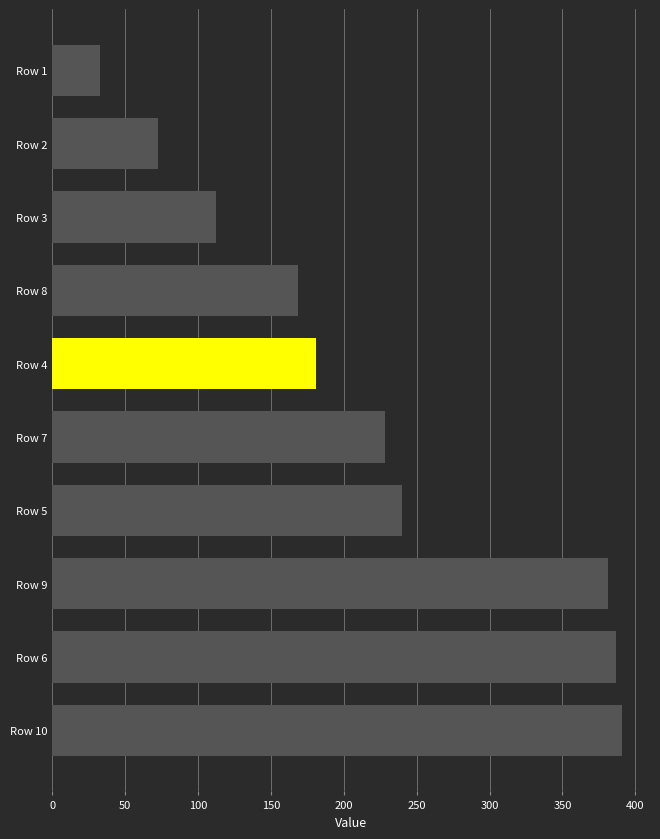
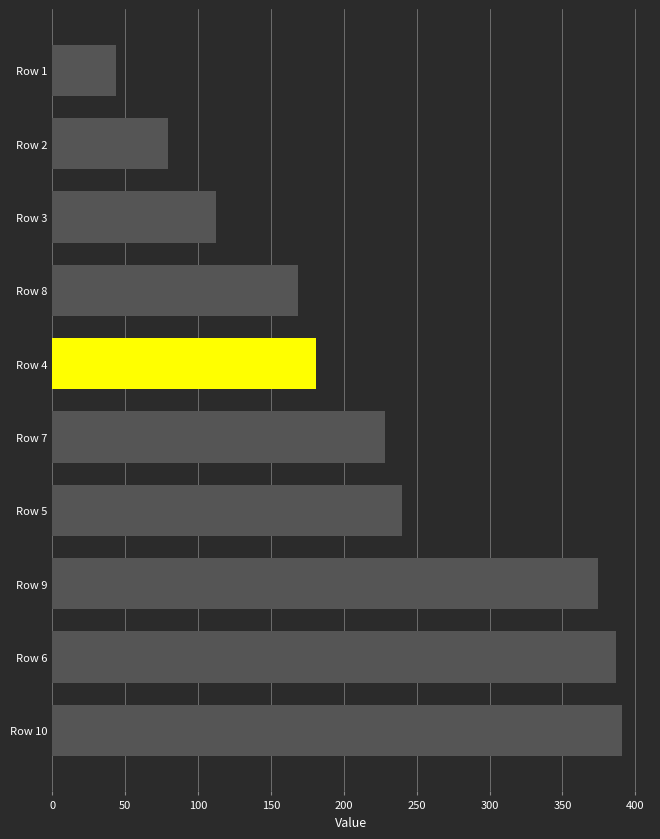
Row 1: 32 -> 43
Row 2: 73 -> 80
Row 9: 382 -> 374
